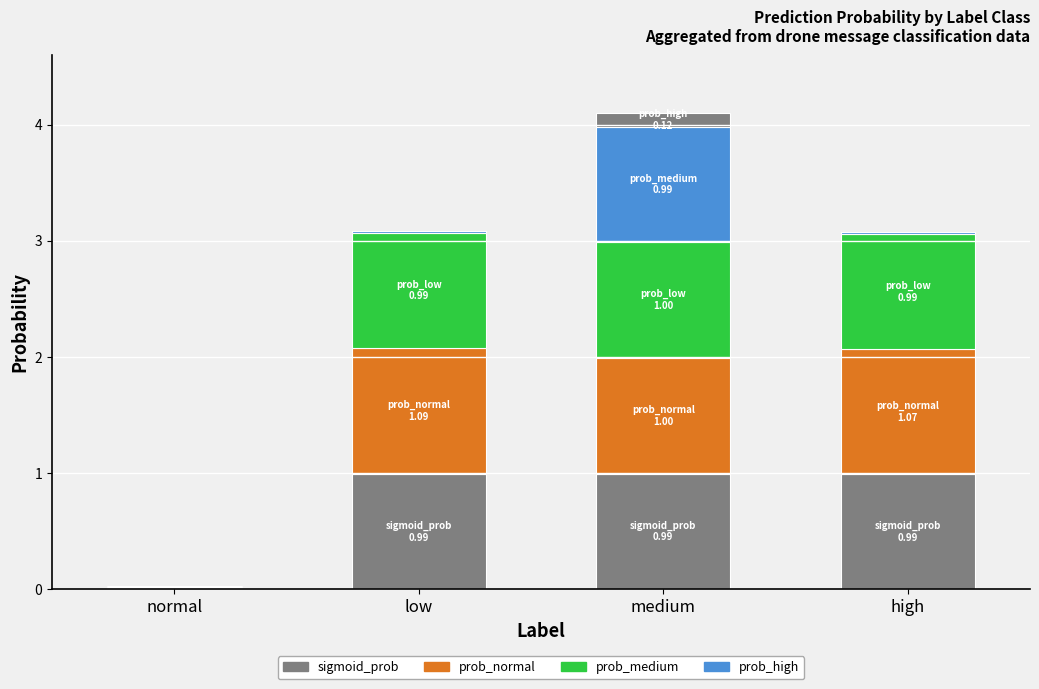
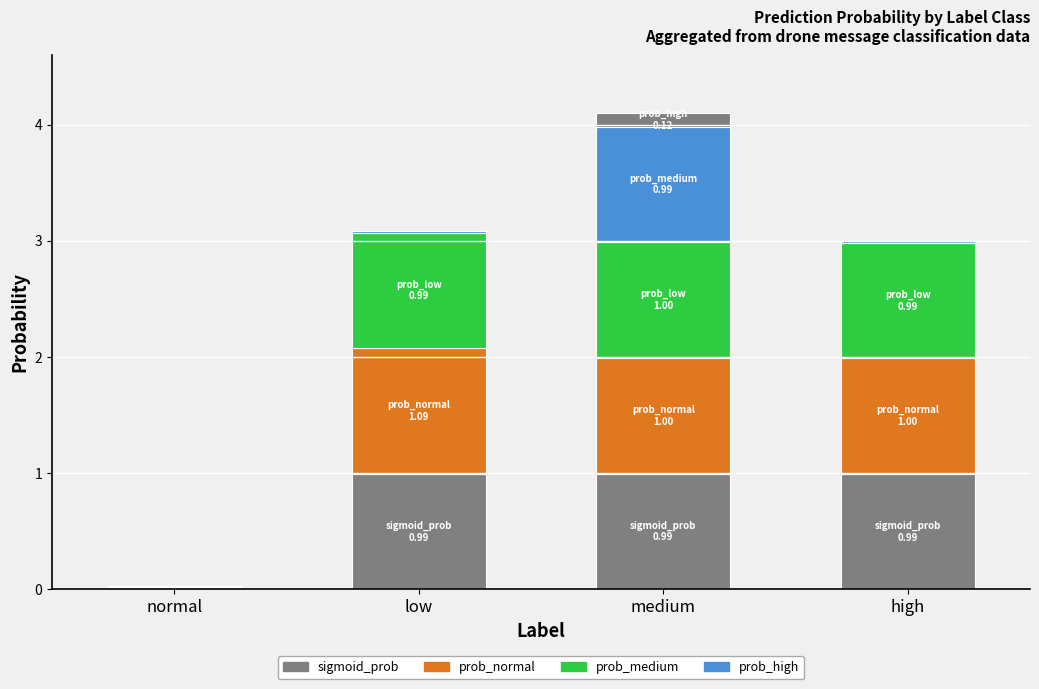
prob_normal, high: 1.07 -> 1.00
